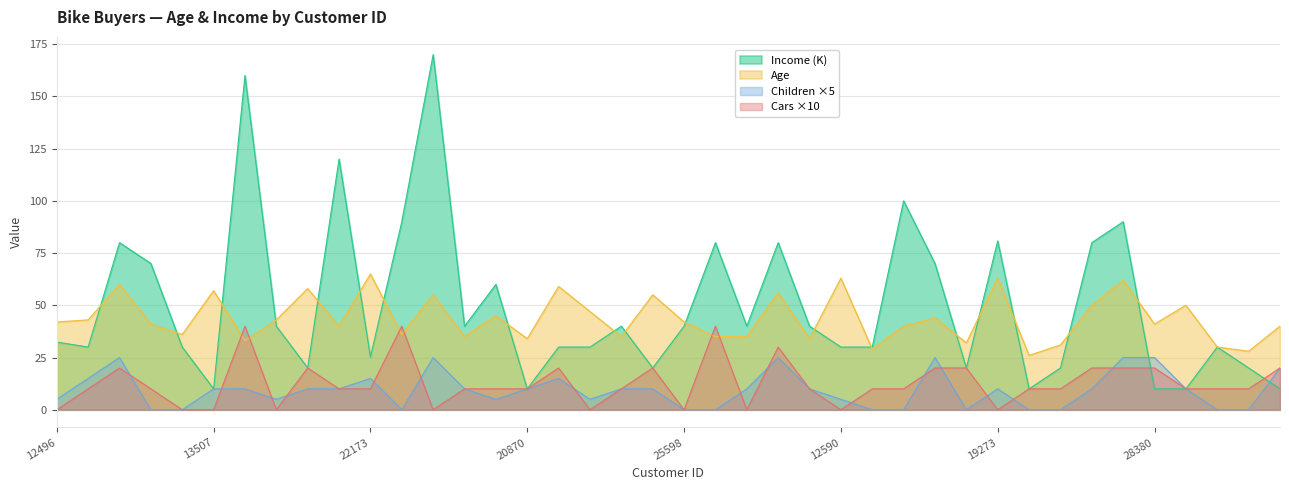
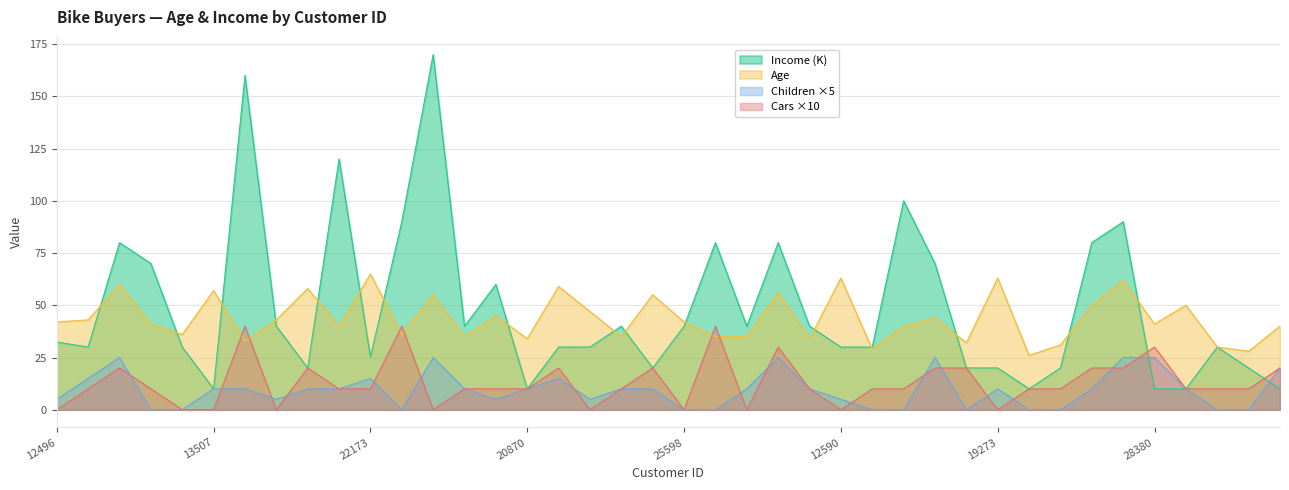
Income (K), 19273: 81 -> 20
Cars ×10, 28380: 20 -> 30
